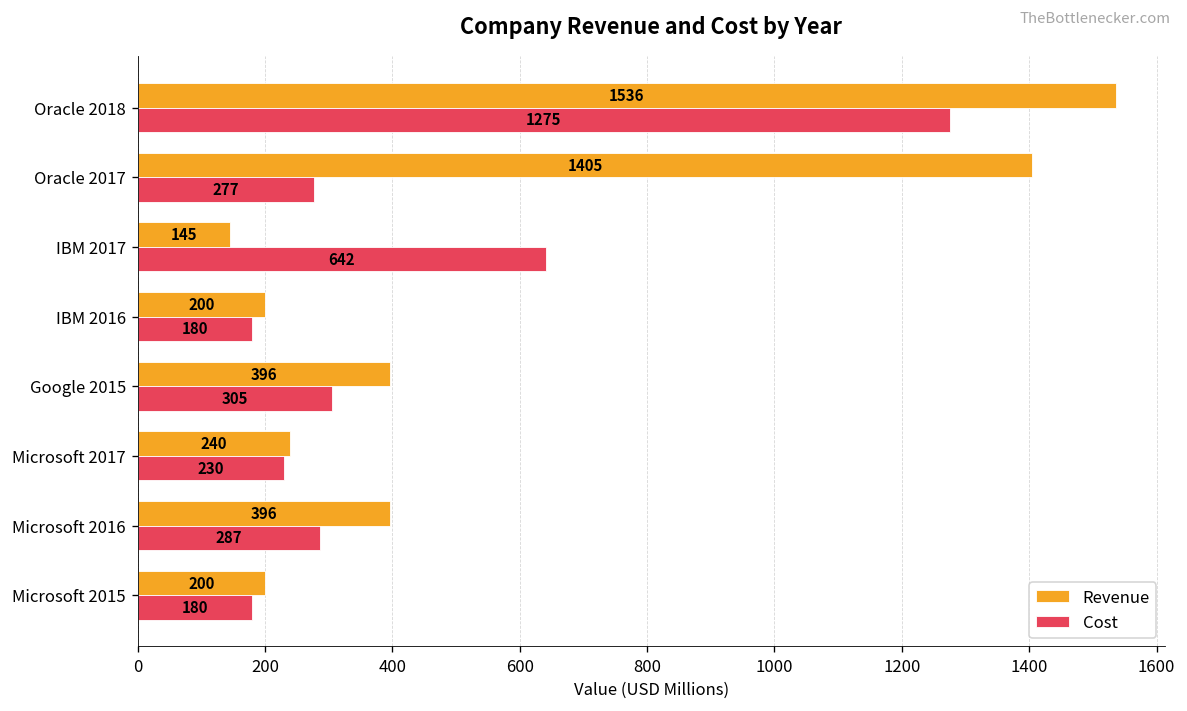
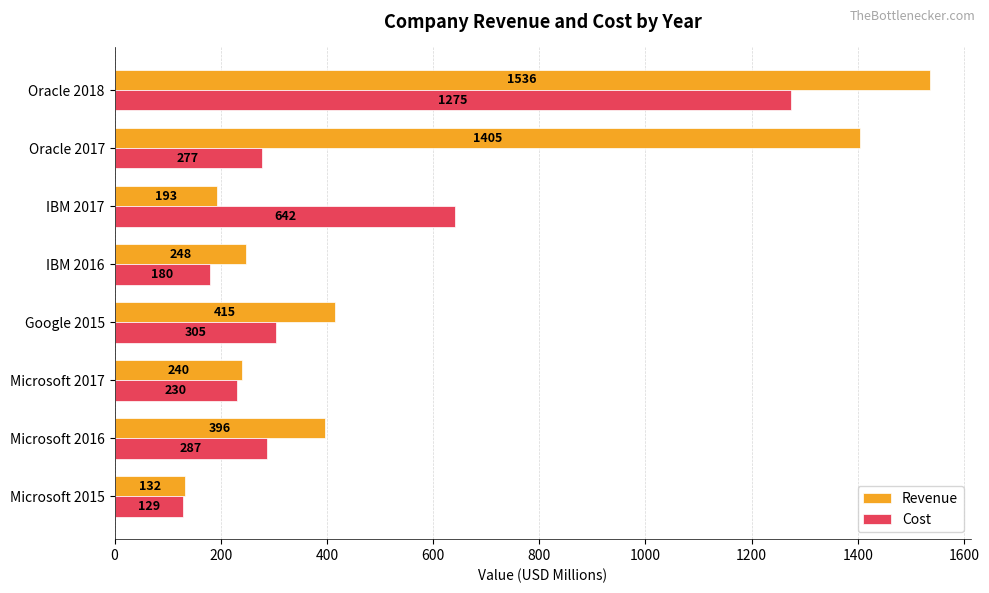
Revenue, IBM 2017: 145 -> 193
Revenue, IBM 2016: 200 -> 248
Revenue, Google 2015: 396 -> 415
Revenue, Microsoft 2015: 200 -> 132
Cost, Microsoft 2015: 180 -> 129
